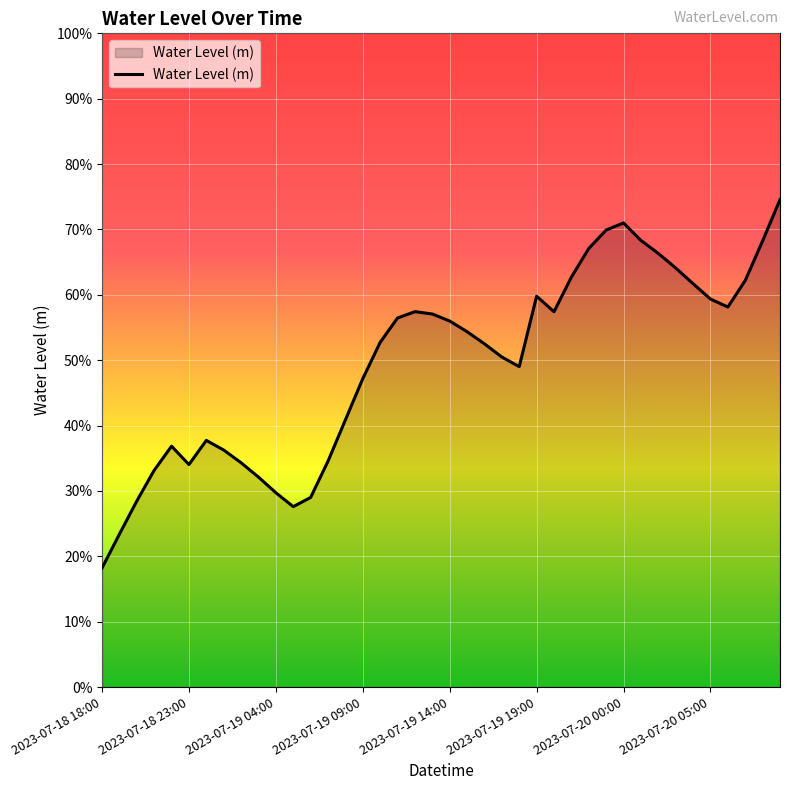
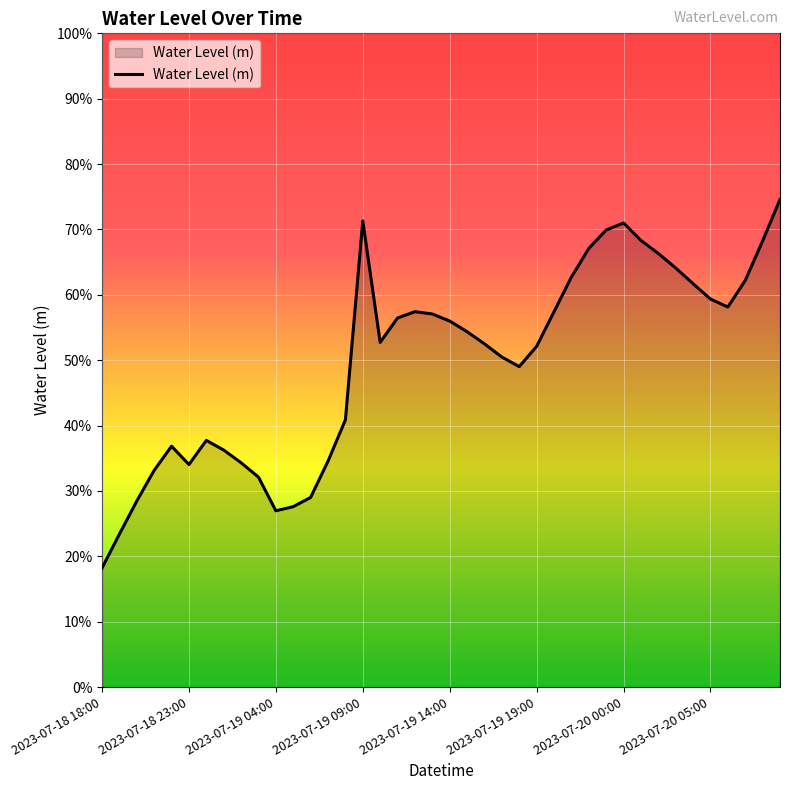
2023-07-19 04:00: 30% -> 27%
2023-07-19 09:00: 47% -> 71%
2023-07-19 19:00: 60% -> 52%
